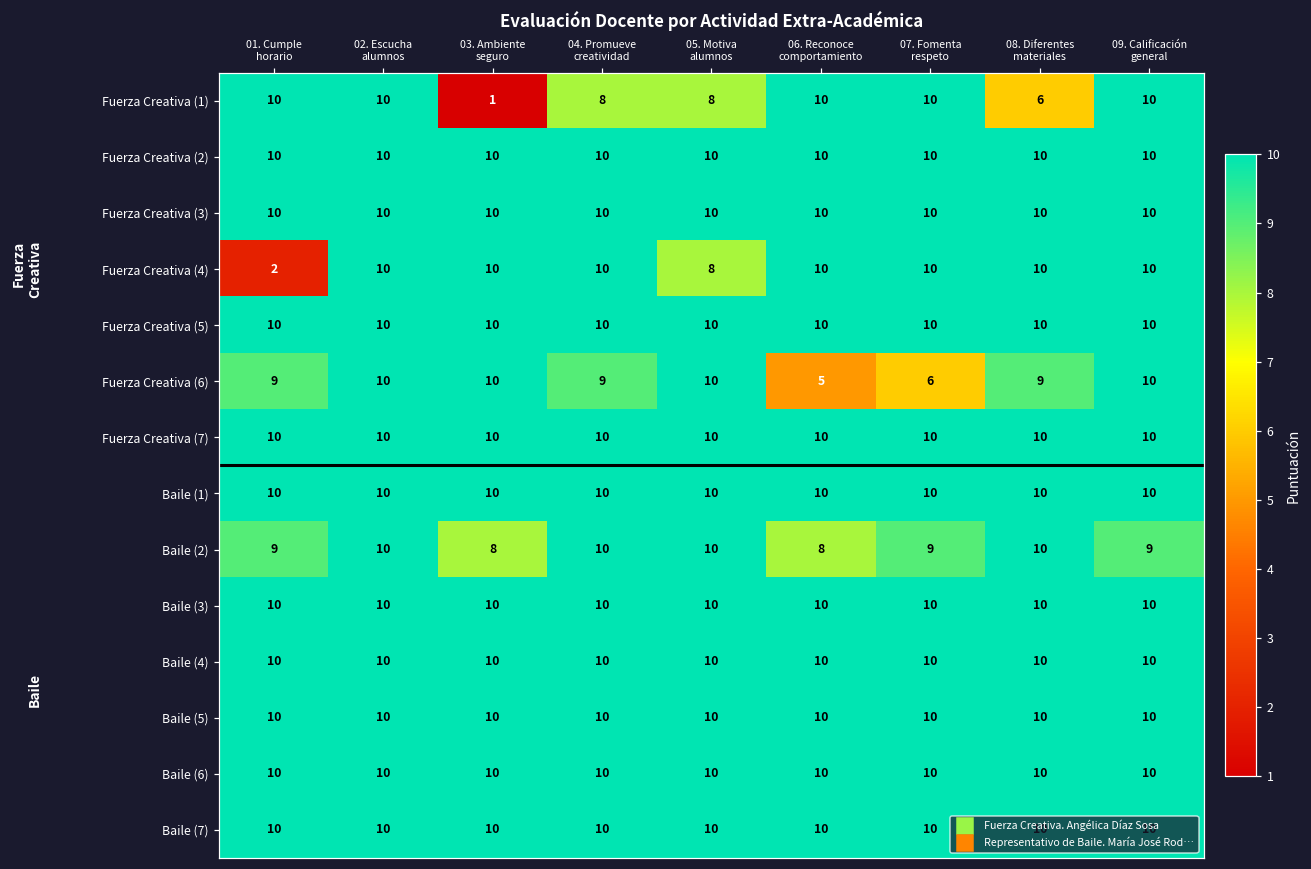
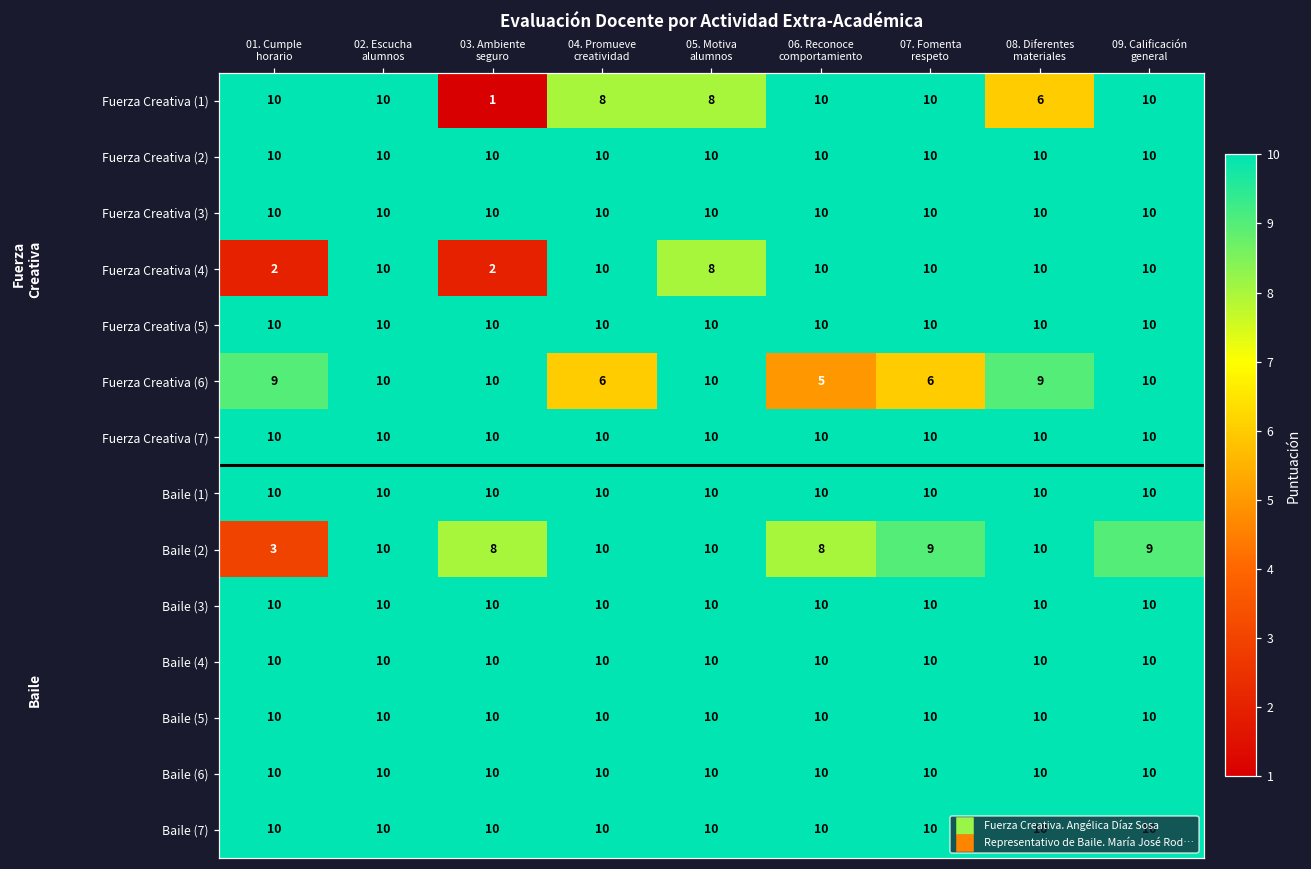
Fuerza Creativa (4), 03. Ambiente seguro: 10 -> 2
Fuerza Creativa (6), 04. Promueve creatividad: 9 -> 6
Baile (2), 01. Cumple horario: 9 -> 3
